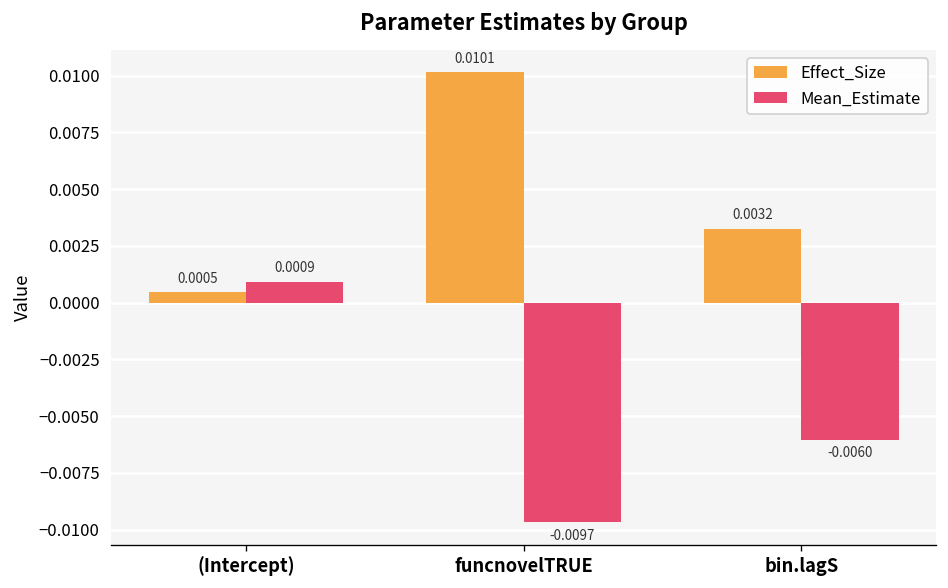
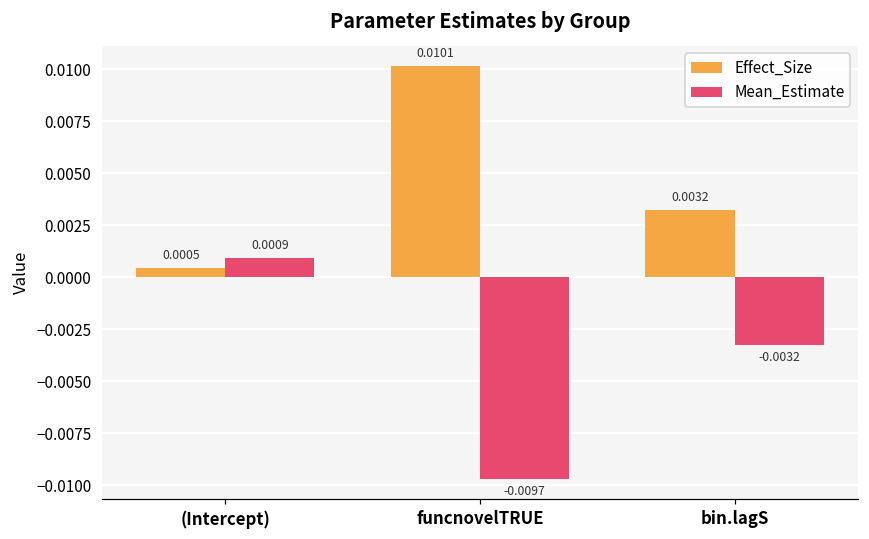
Mean_Estimate, bin.lagS: -0.0060 -> -0.0032
